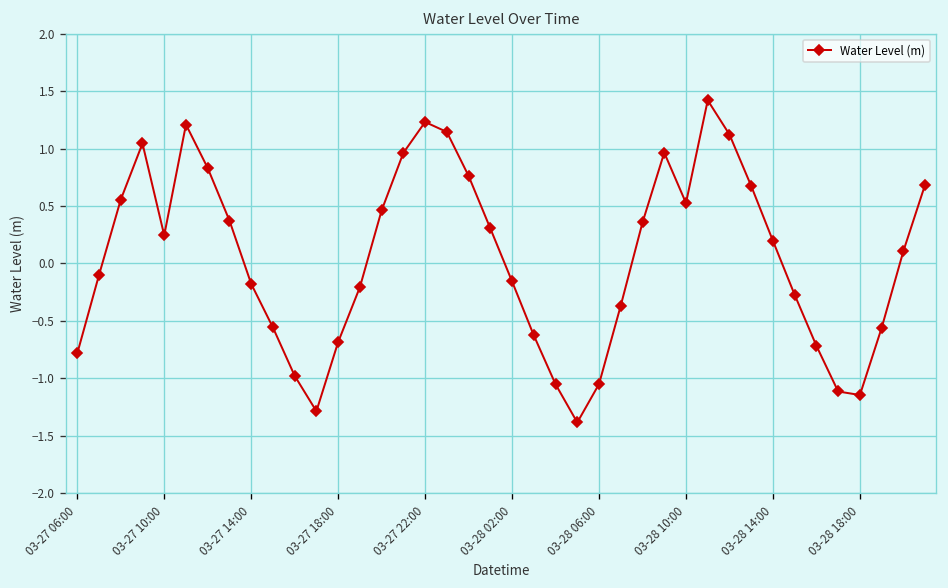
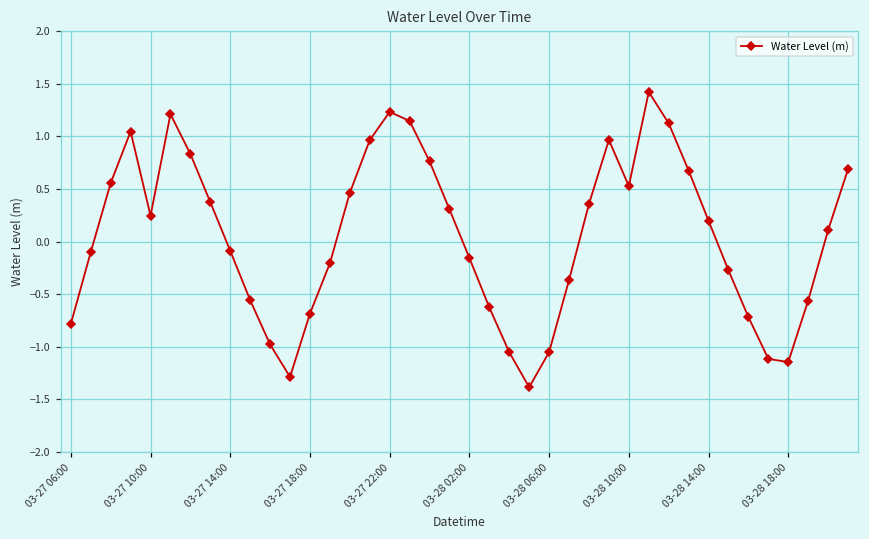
03-27 14:00: -0.2 -> -0.1
